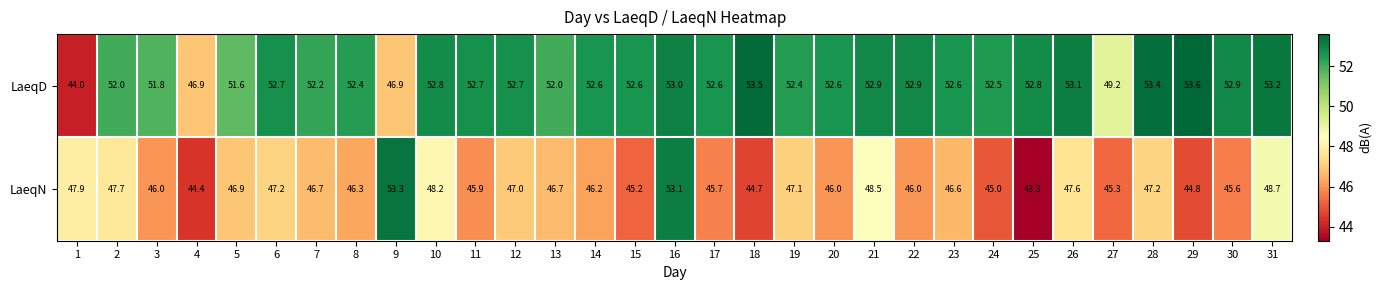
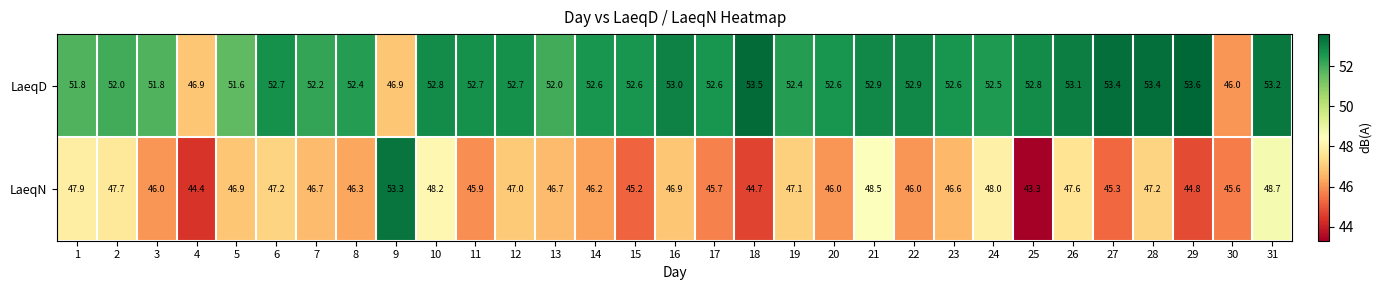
LaeqD, 1: 44.0 -> 51.8
LaeqD, 27: 49.2 -> 53.4
LaeqD, 30: 52.9 -> 46.0
LaeqN, 16: 53.1 -> 46.9
LaeqN, 24: 45.0 -> 48.0
